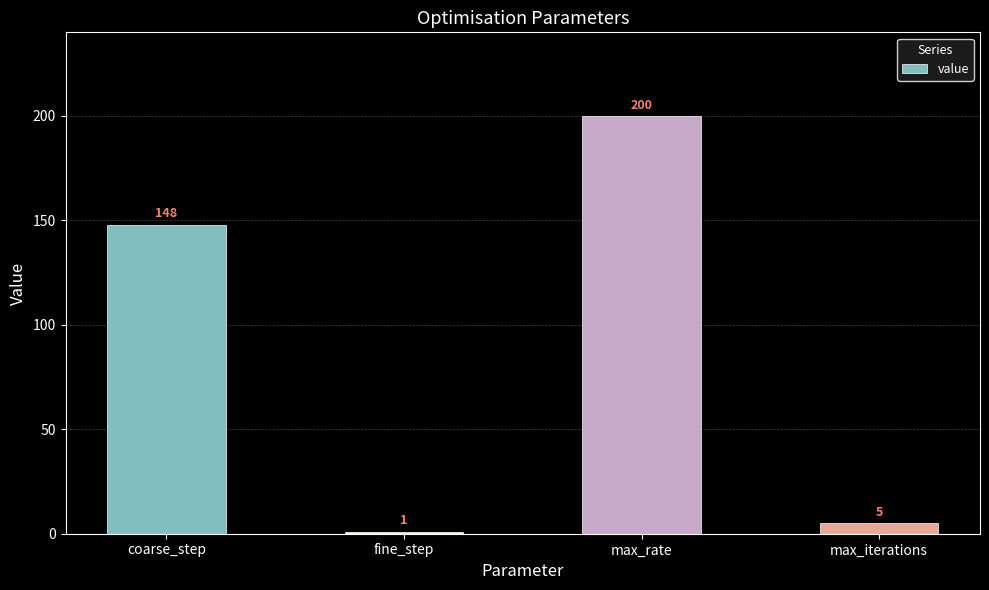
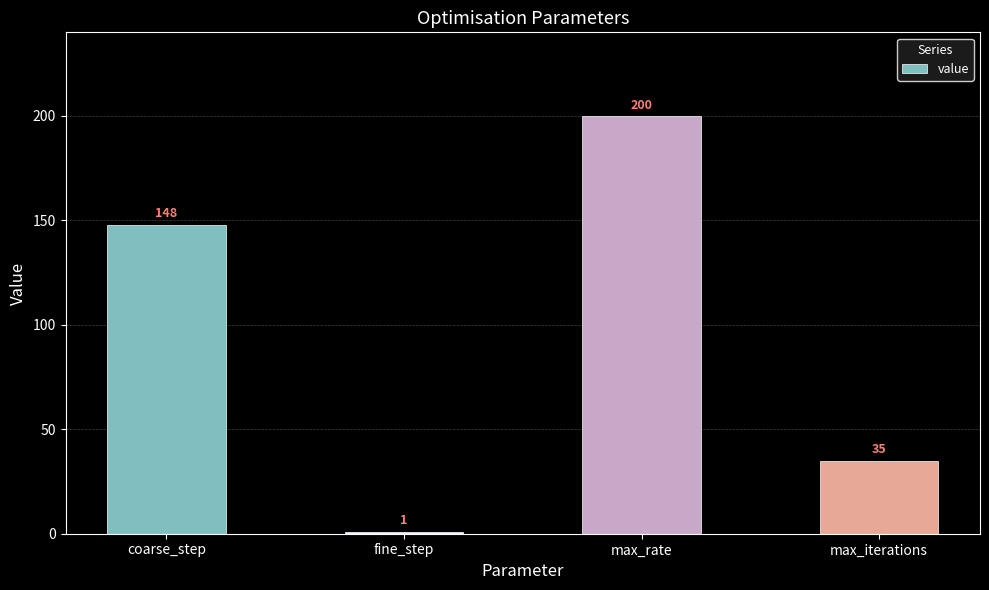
max_iterations: 5 -> 35
